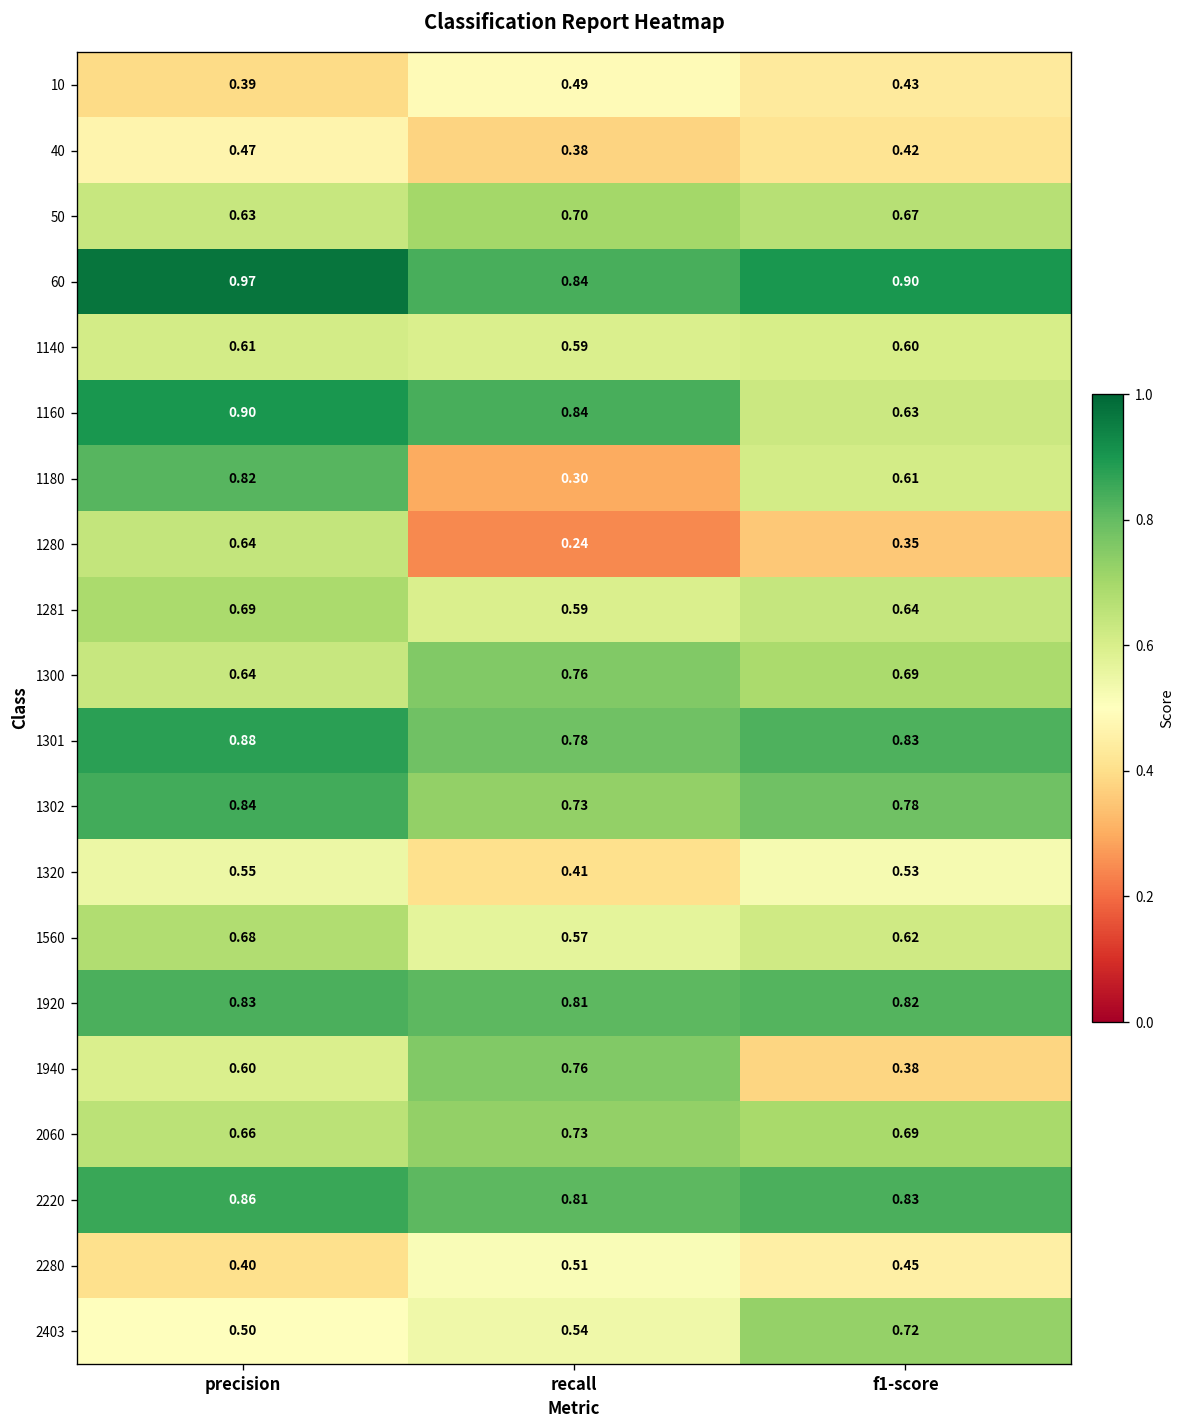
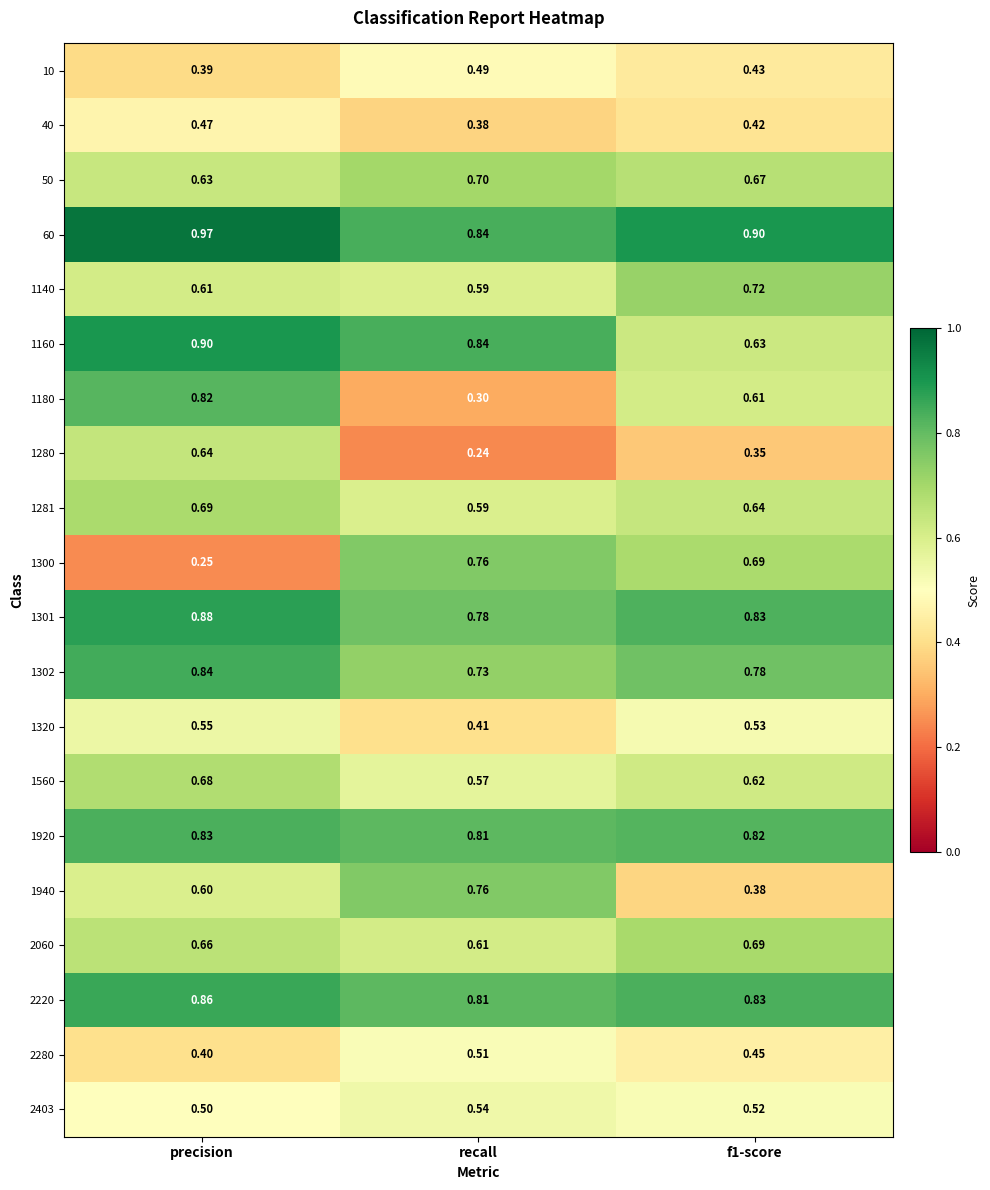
1140, f1-score: 0.60 -> 0.72
1300, precision: 0.64 -> 0.25
2060, recall: 0.73 -> 0.61
2403, f1-score: 0.72 -> 0.52
